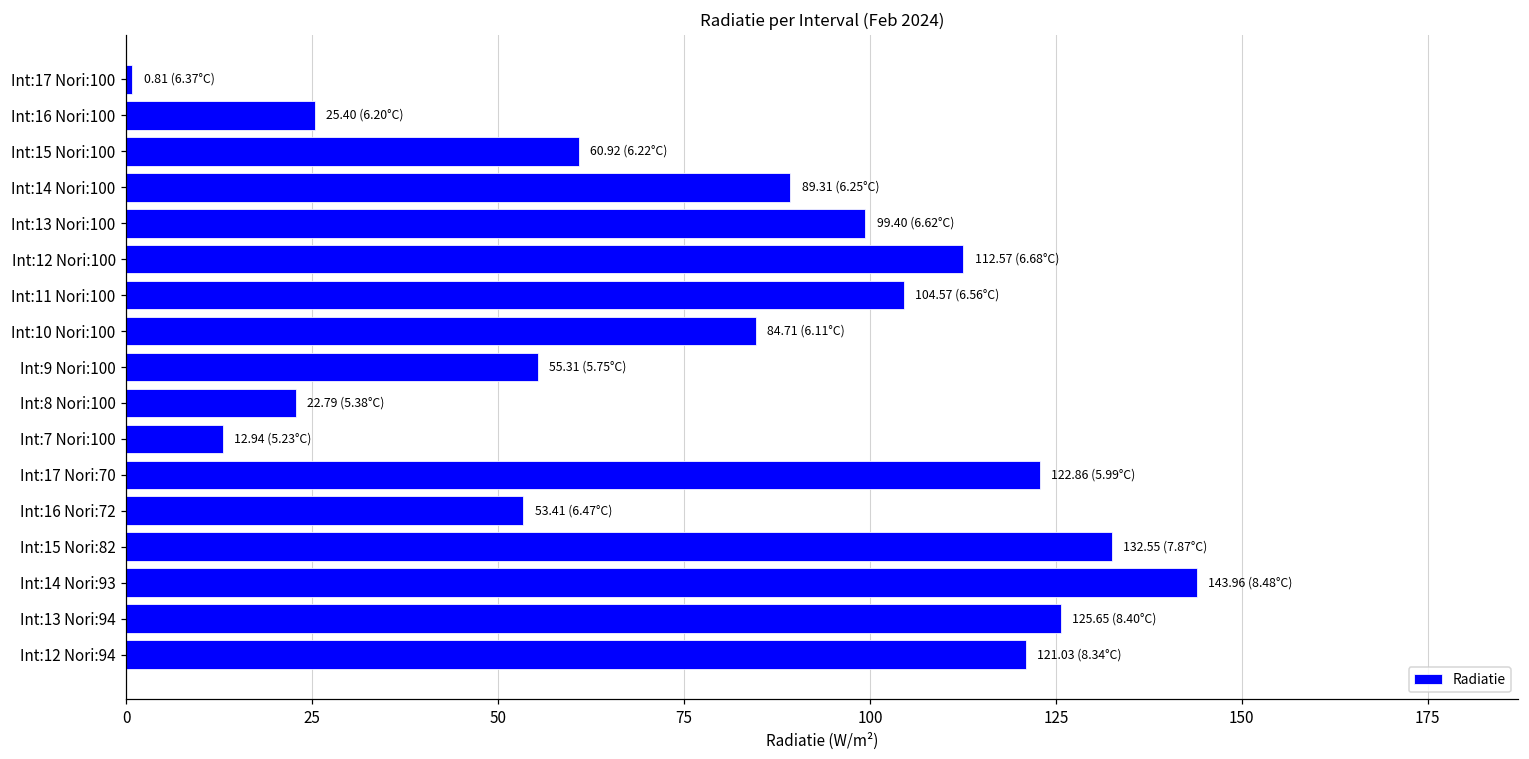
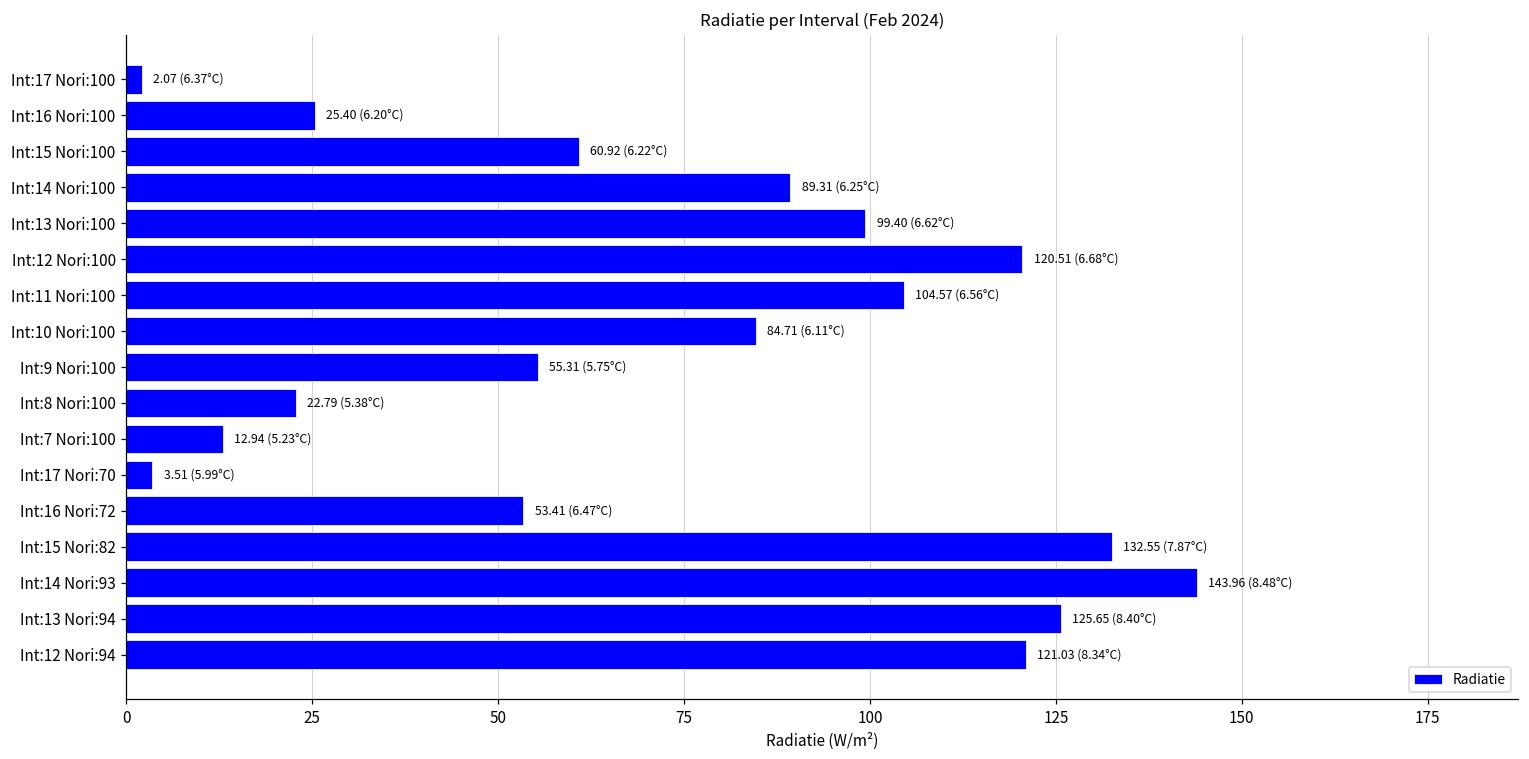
Int:17 Nori:100: 0.81 -> 2.07
Int:12 Nori:100: 112.57 -> 120.51
Int:17 Nori:70: 122.86 -> 3.51
